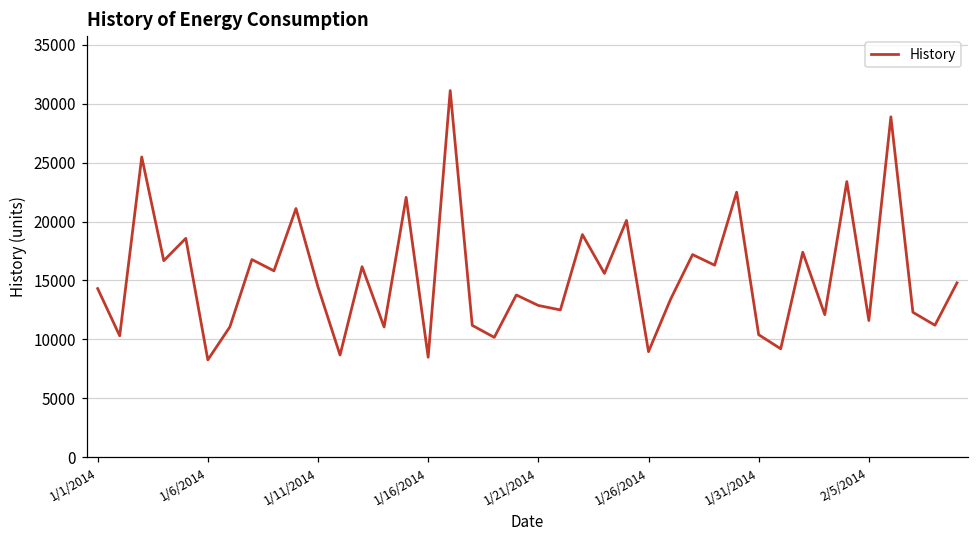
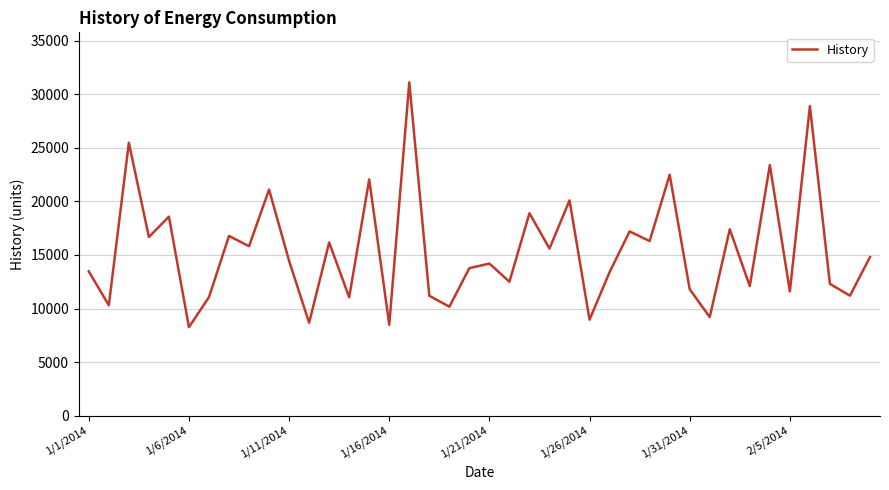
1/1/2014: 14300 -> 13500
1/21/2014: 12900 -> 14200
1/31/2014: 10400 -> 11800
